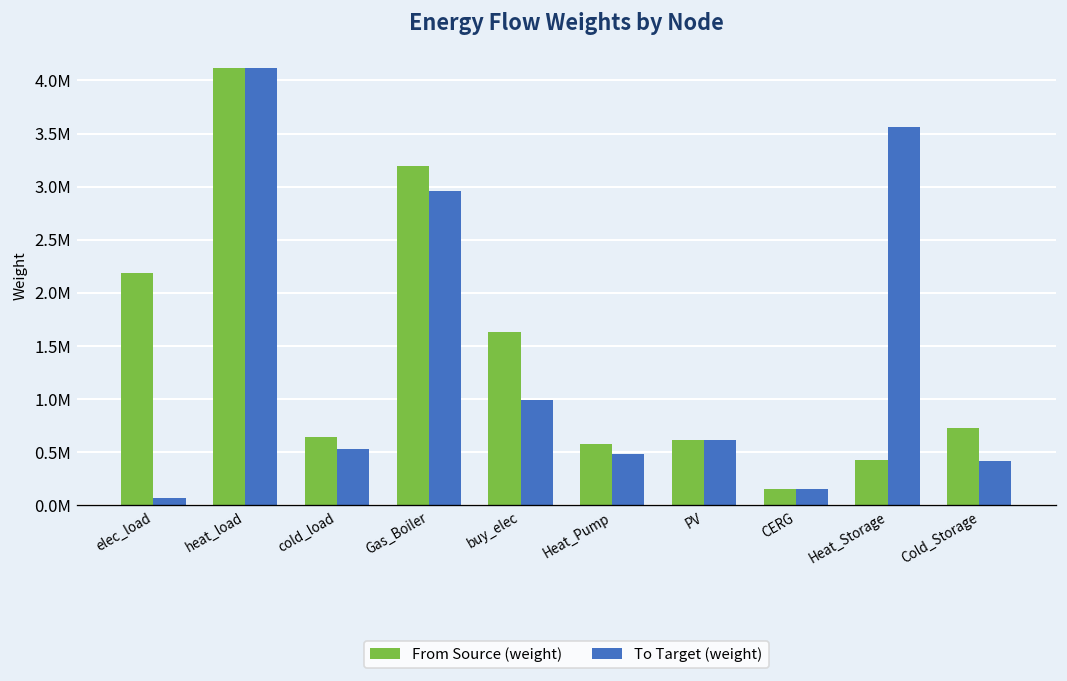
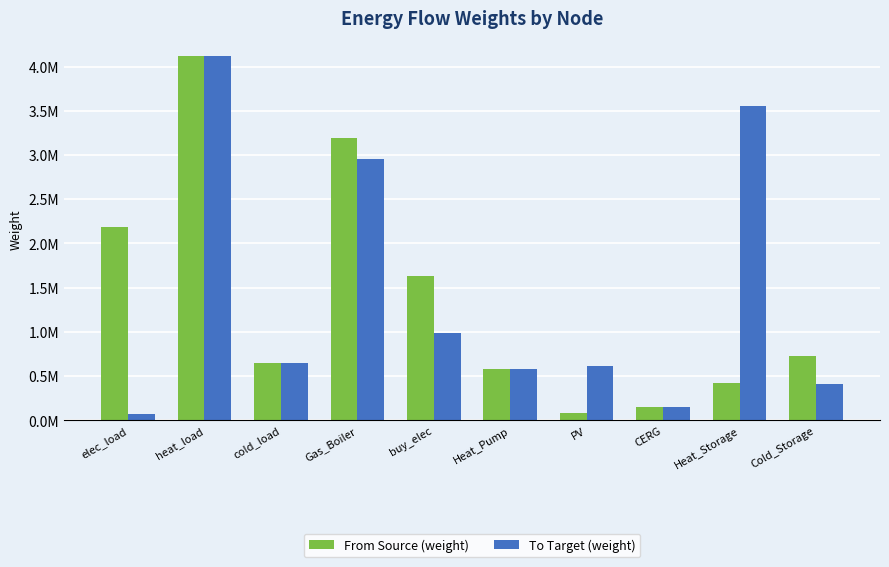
To Target (weight), cold_load: 500000 -> 600000
To Target (weight), Heat_Pump: 500000 -> 600000
From Source (weight), PV: 600000 -> 100000
